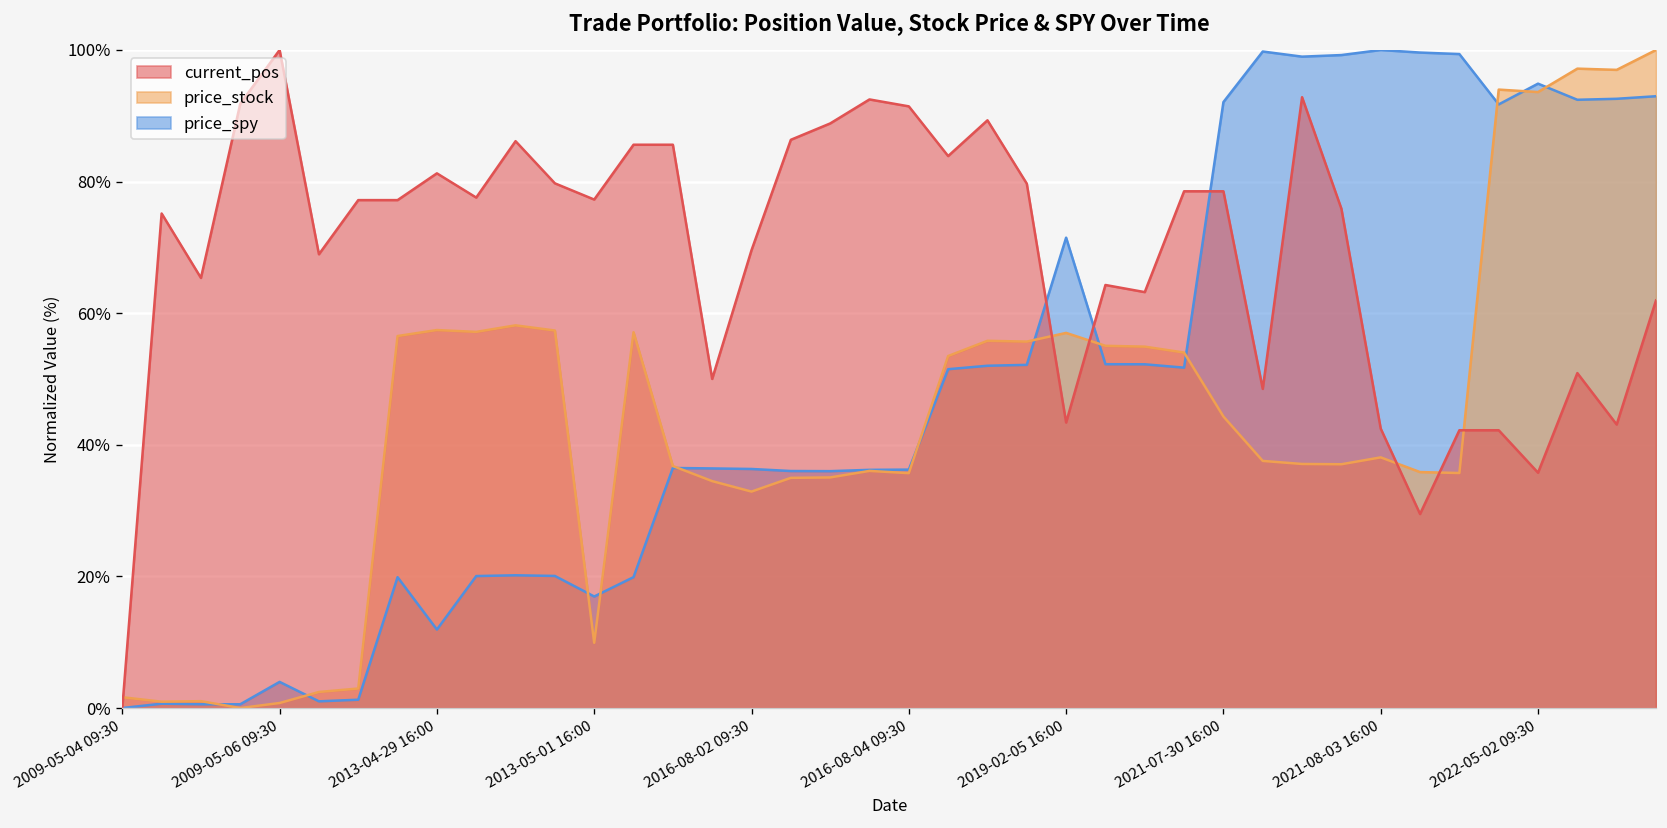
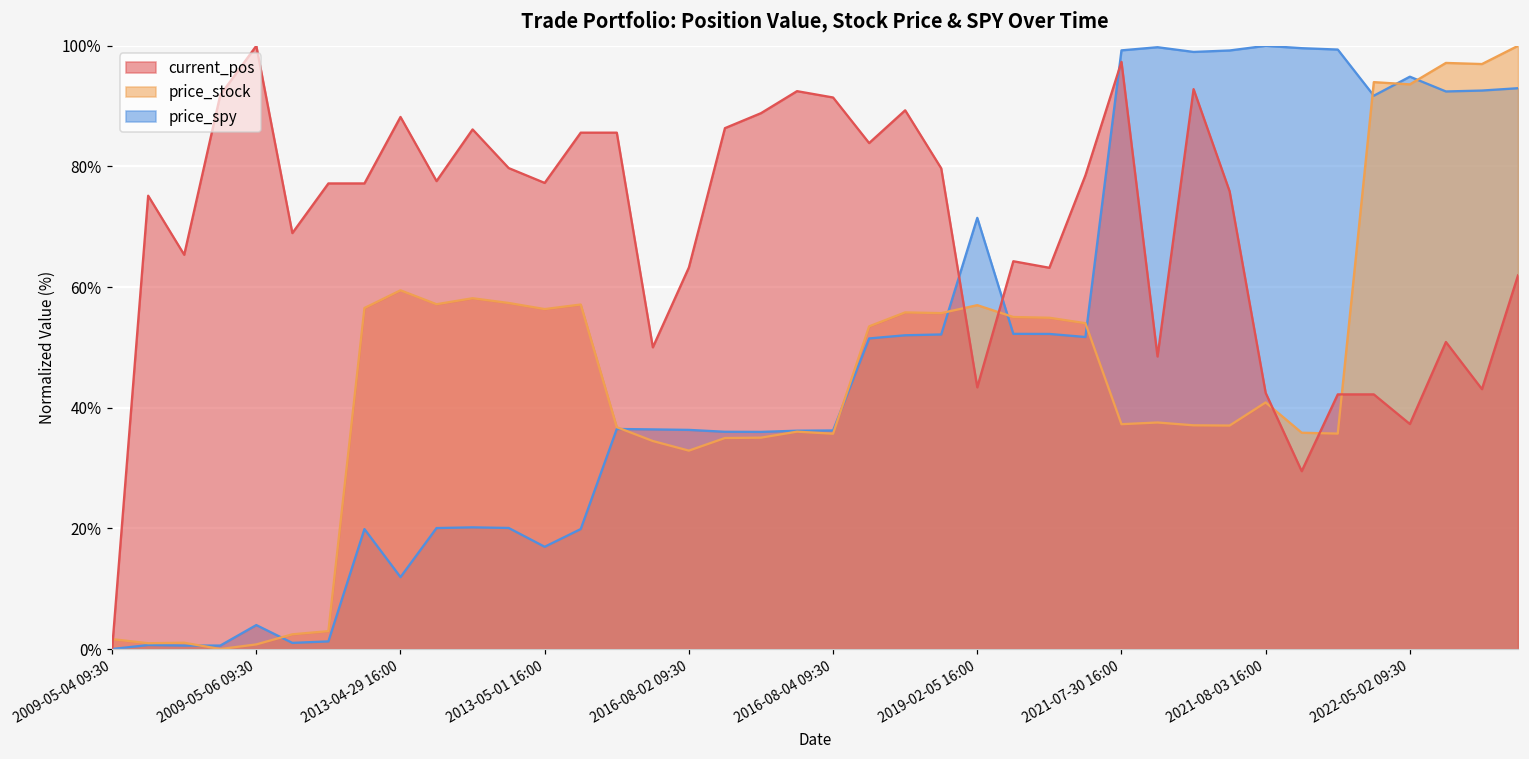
price_stock, 2013-04-29 16:00: 57% -> 59%
current_pos, 2013-04-29 16:00: 81% -> 88%
price_stock, 2013-05-01 16:00: 10% -> 56%
current_pos, 2016-08-02 09:30: 70% -> 63%
price_spy, 2021-07-30 16:00: 92% -> 99%
price_stock, 2021-07-30 16:00: 44% -> 37%
current_pos, 2021-07-30 16:00: 79% -> 97%
price_stock, 2021-08-03 16:00: 38% -> 41%
current_pos, 2022-05-02 09:30: 36% -> 37%
